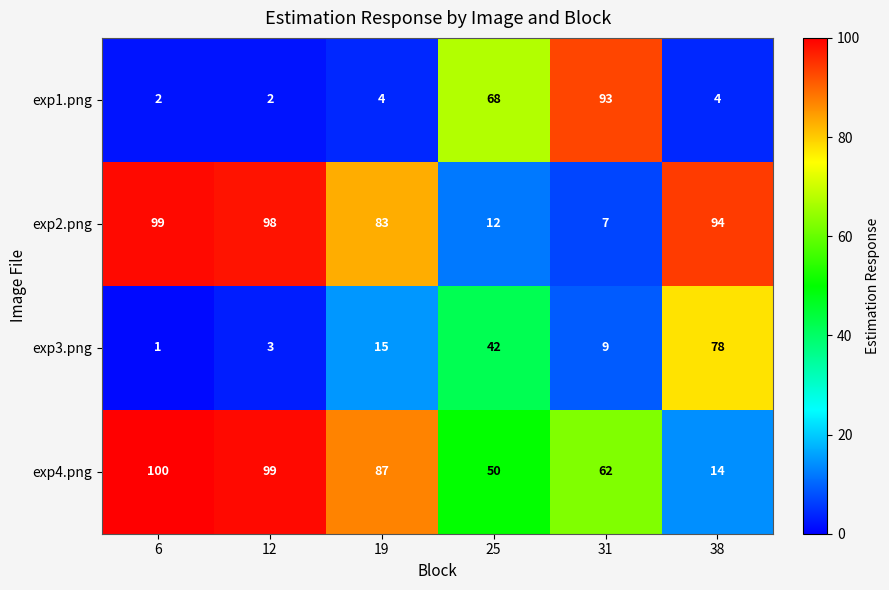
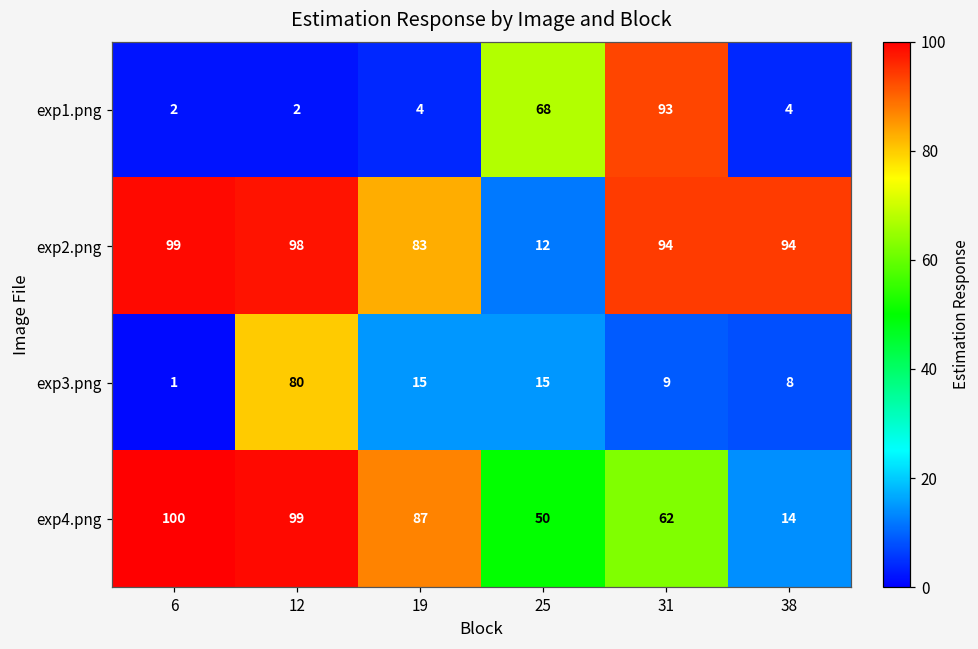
exp2.png, 31: 7 -> 94
exp3.png, 12: 3 -> 80
exp3.png, 25: 42 -> 15
exp3.png, 38: 78 -> 8
